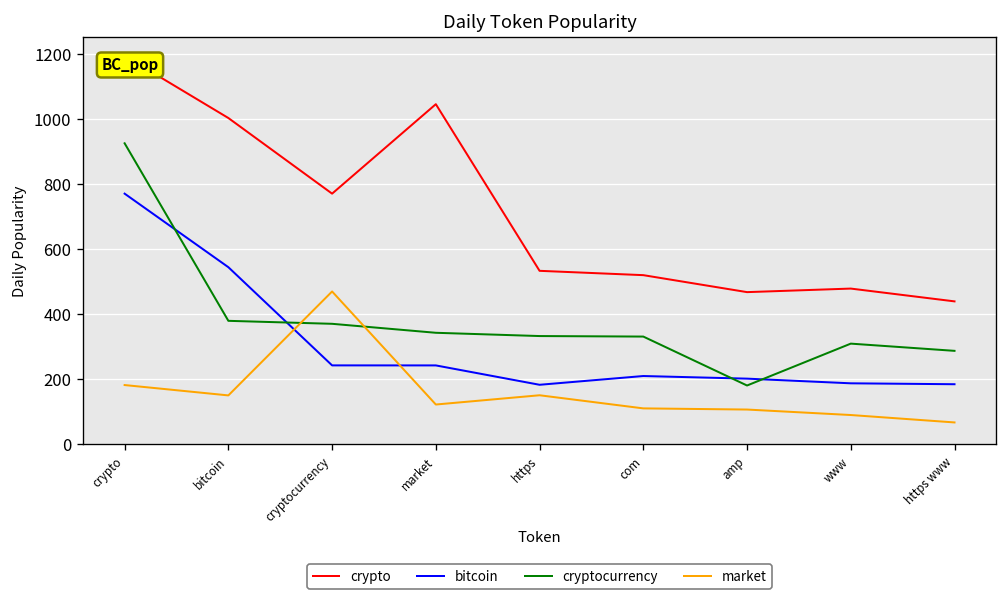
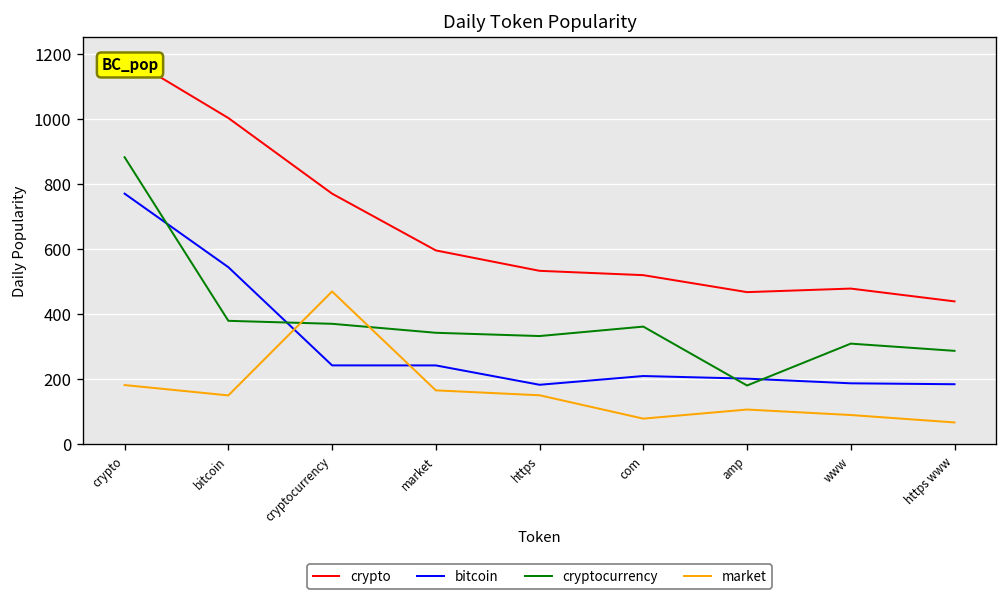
cryptocurrency, crypto: 930 -> 880
crypto, market: 1050 -> 600
market, market: 120 -> 160
cryptocurrency, com: 330 -> 360
market, com: 110 -> 80
